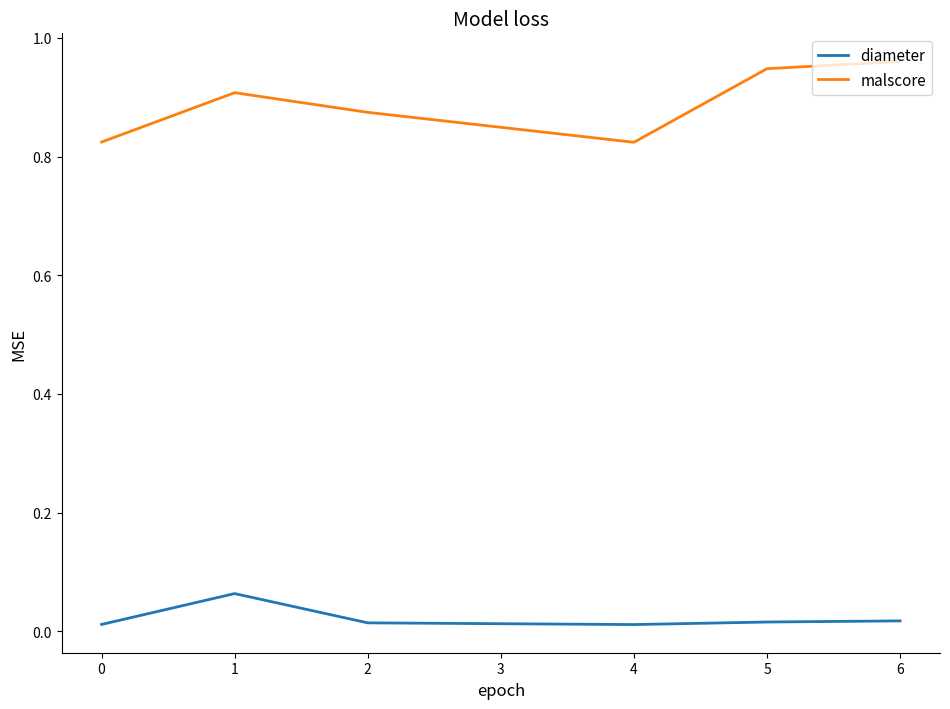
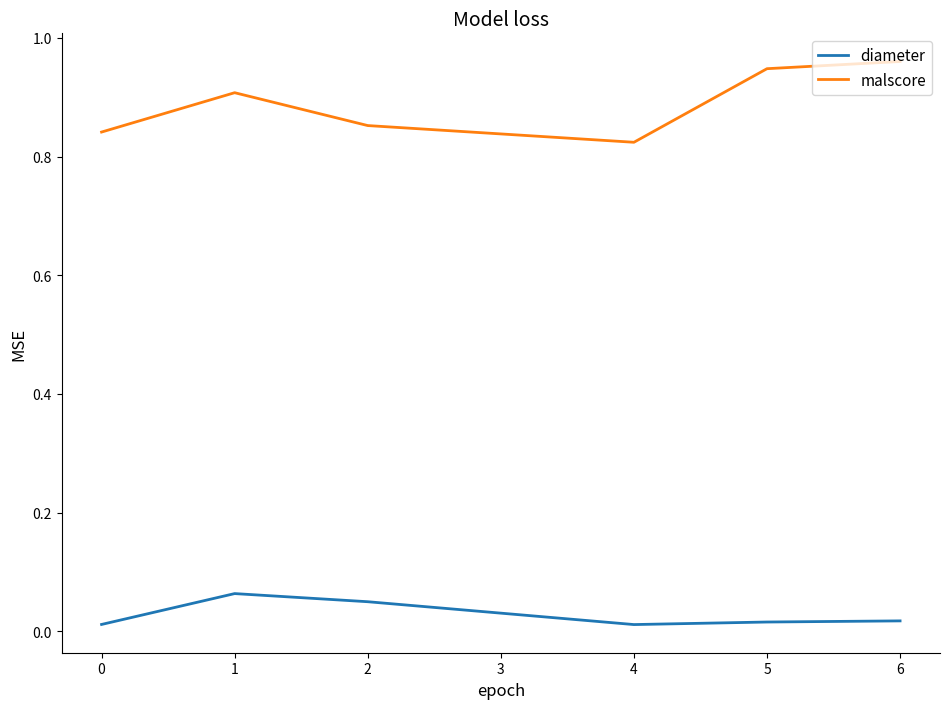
malscore, 0: 0.82 -> 0.84
diameter, 2: 0.01 -> 0.05
malscore, 2: 0.87 -> 0.85
